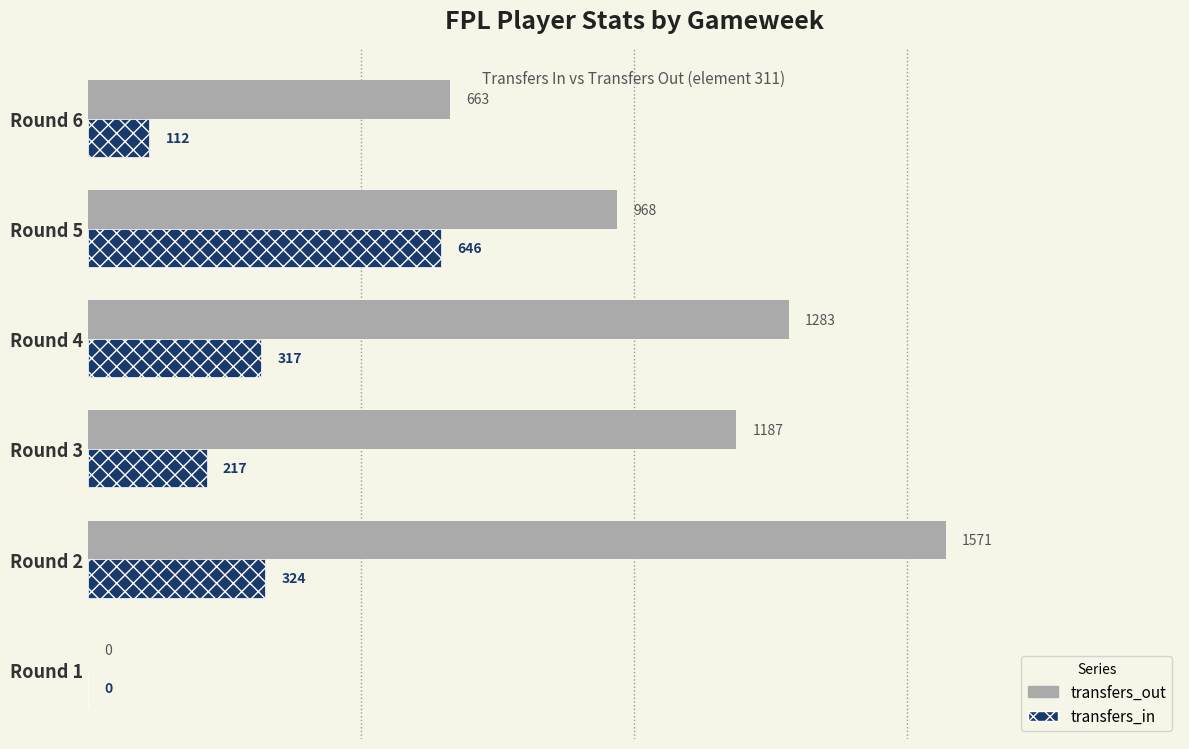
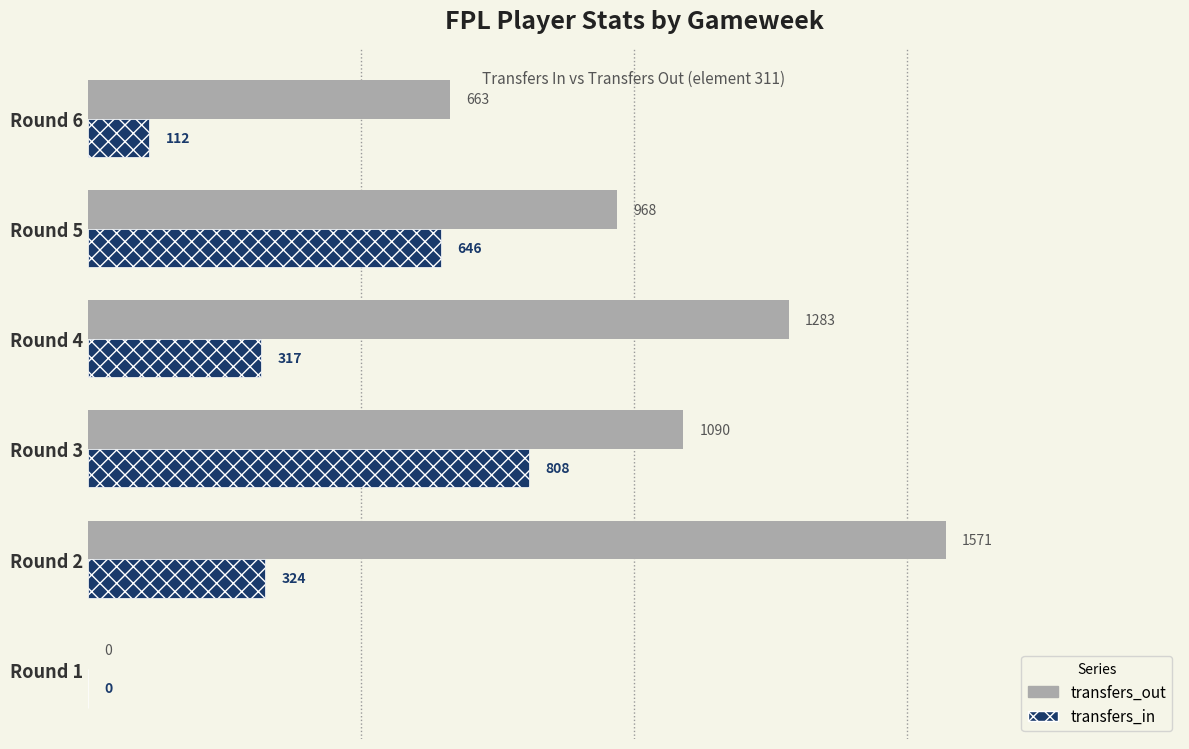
transfers_out, Round 3: 1187 -> 1090
transfers_in, Round 3: 217 -> 808
